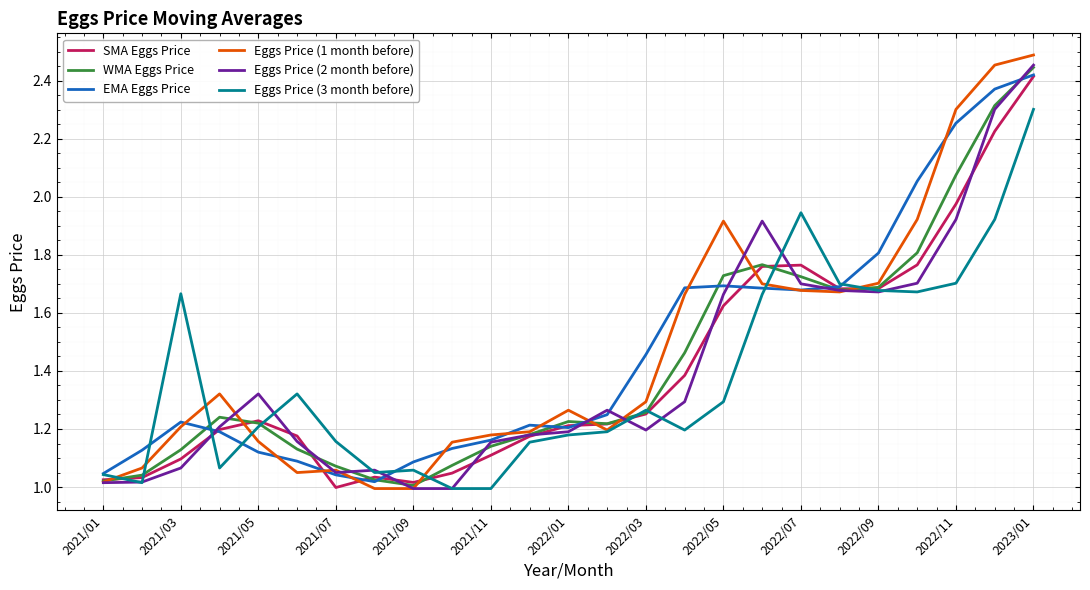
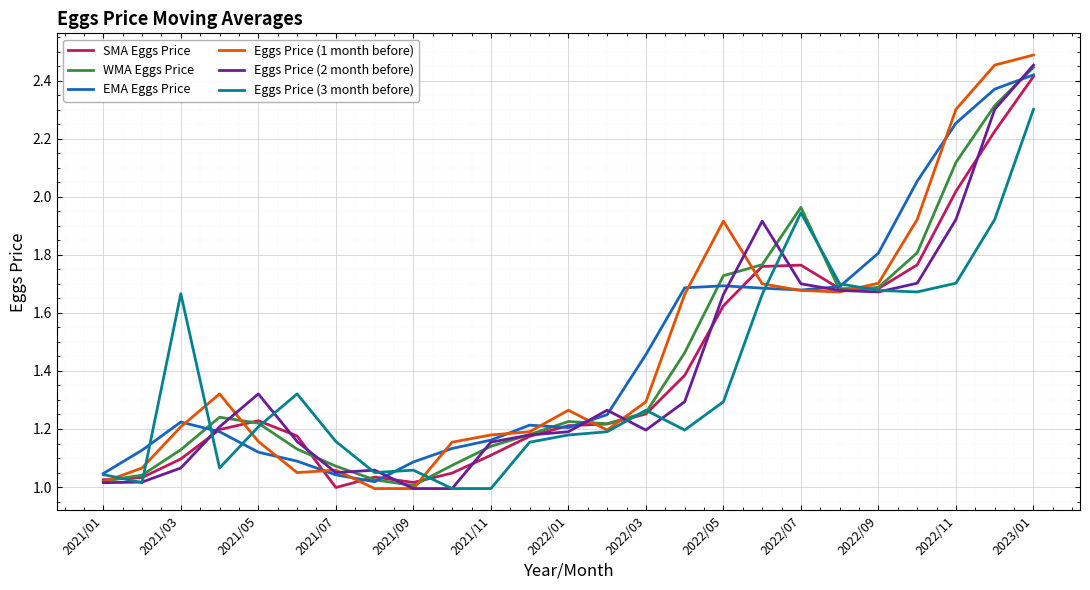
WMA Eggs Price, 2022/07: 1.72 -> 1.96
SMA Eggs Price, 2022/11: 1.97 -> 2.02
WMA Eggs Price, 2022/11: 2.07 -> 2.12
